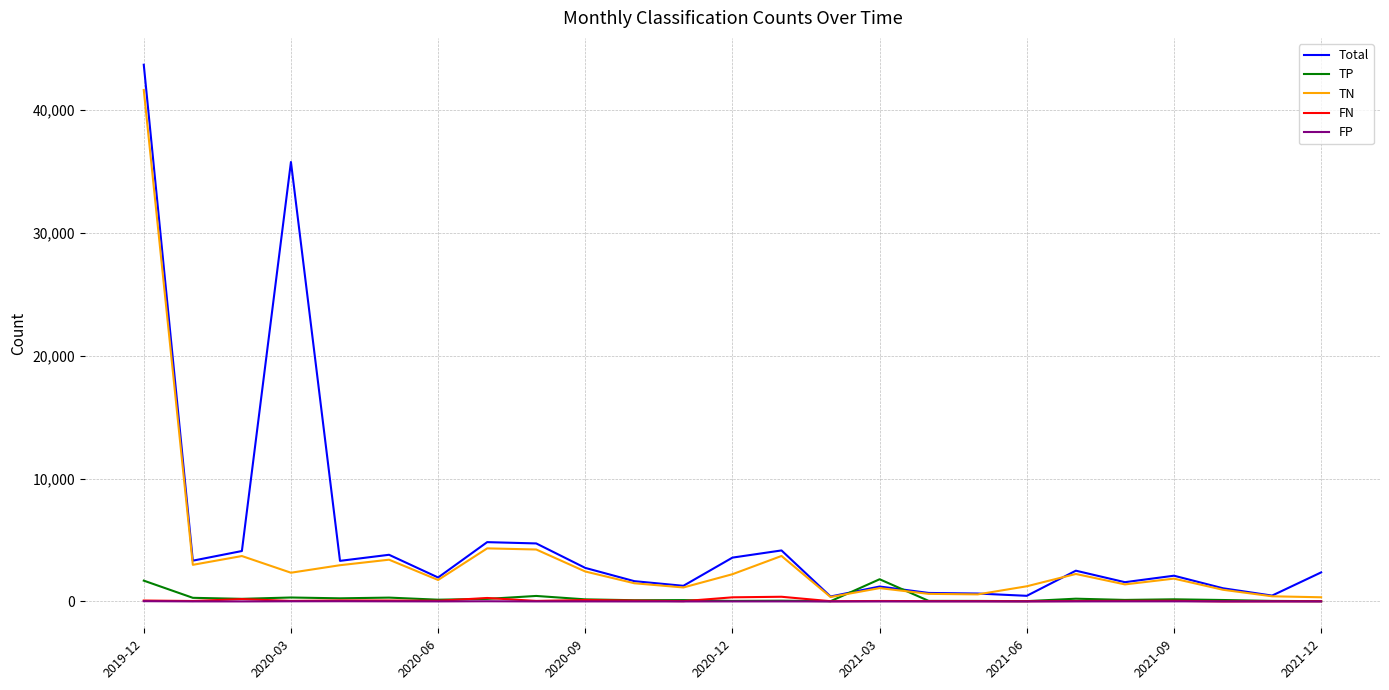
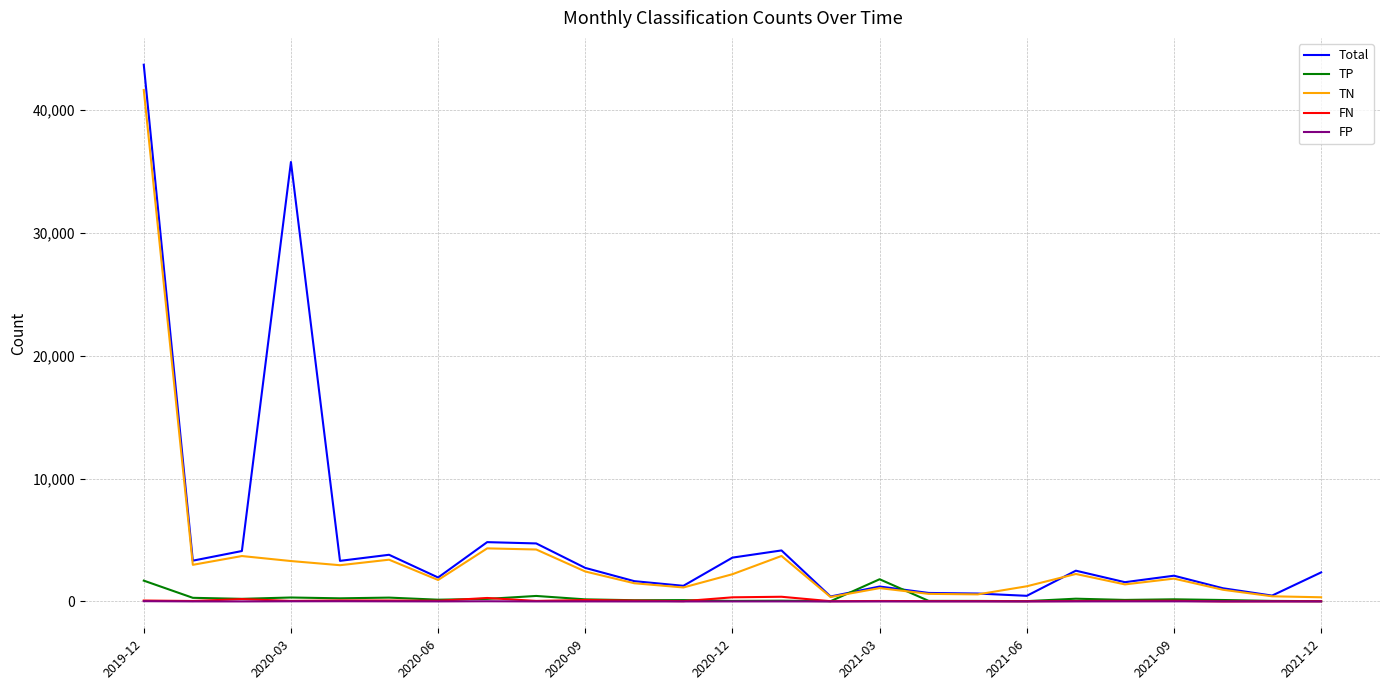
TN, 2020-03: 2,300 -> 3,300
